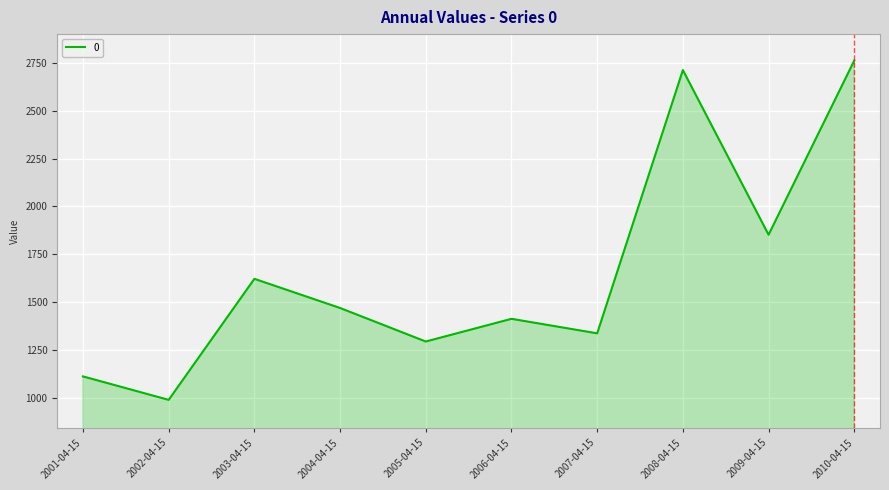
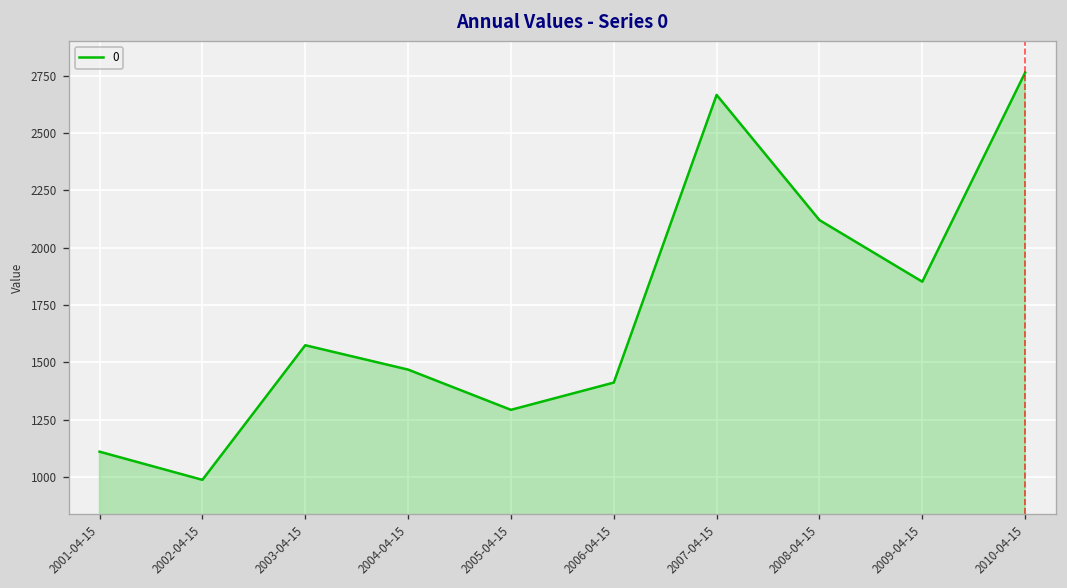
2003-04-15: 1620 -> 1570
2007-04-15: 1340 -> 2670
2008-04-15: 2710 -> 2120
